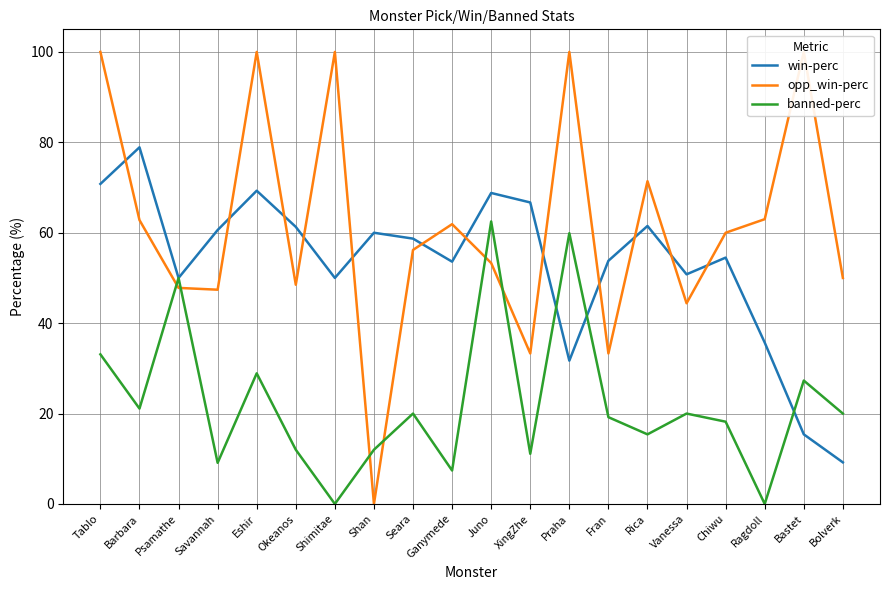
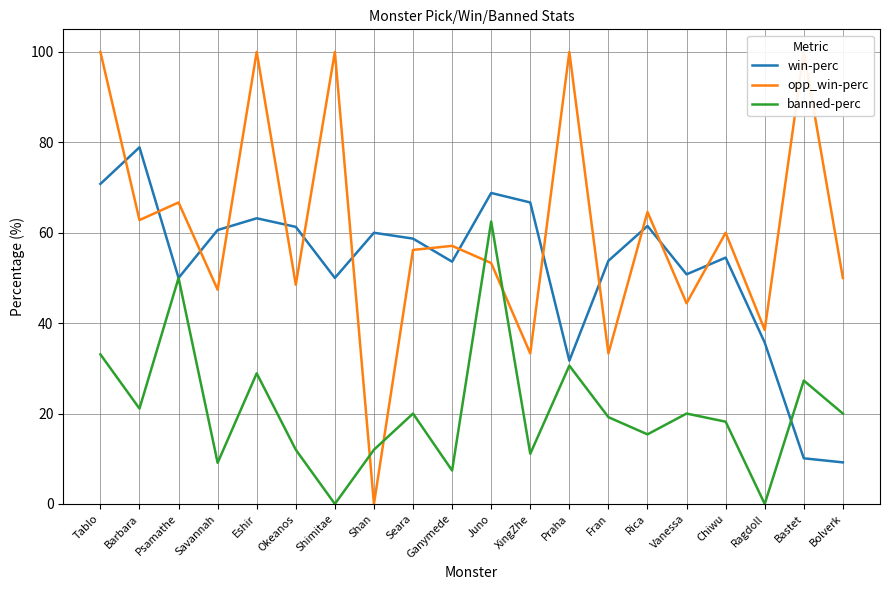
opp_win-perc, Psamathe: 48 -> 67
win-perc, Eshir: 69 -> 63
opp_win-perc, Ganymede: 62 -> 57
banned-perc, Praha: 60 -> 31
opp_win-perc, Rica: 71 -> 65
opp_win-perc, Ragdoll: 63 -> 39
win-perc, Bastet: 15 -> 10
